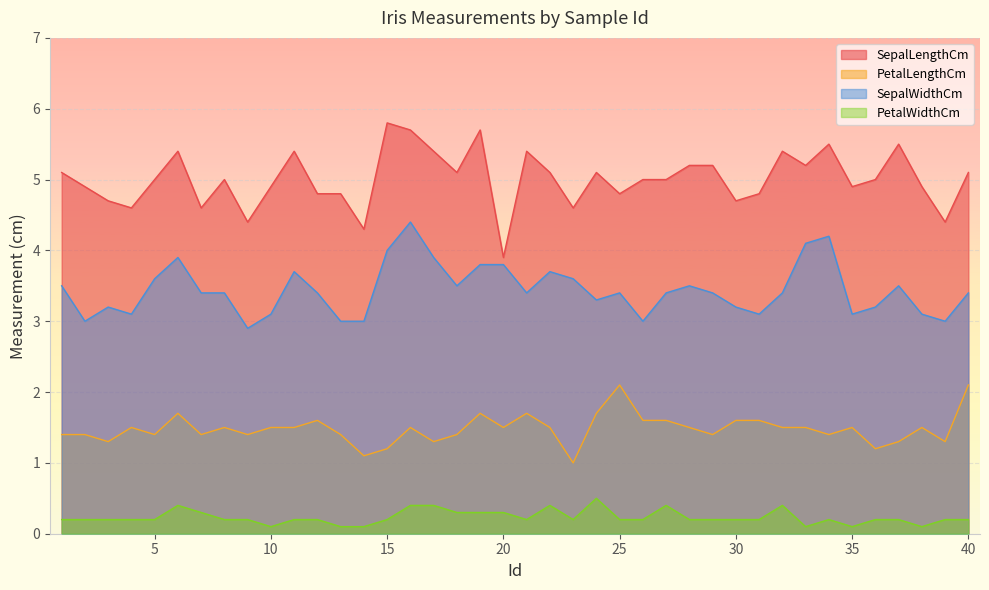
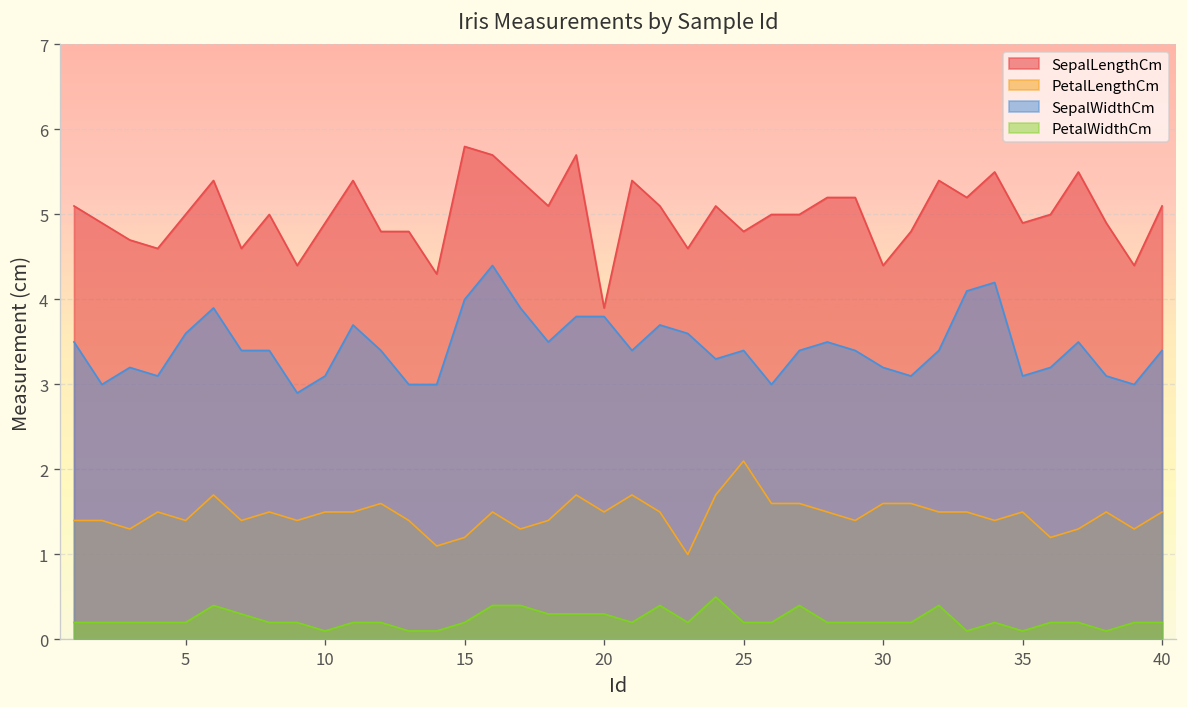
SepalLengthCm, 30: 4.7 -> 4.4
PetalLengthCm, 40: 2.1 -> 1.5
